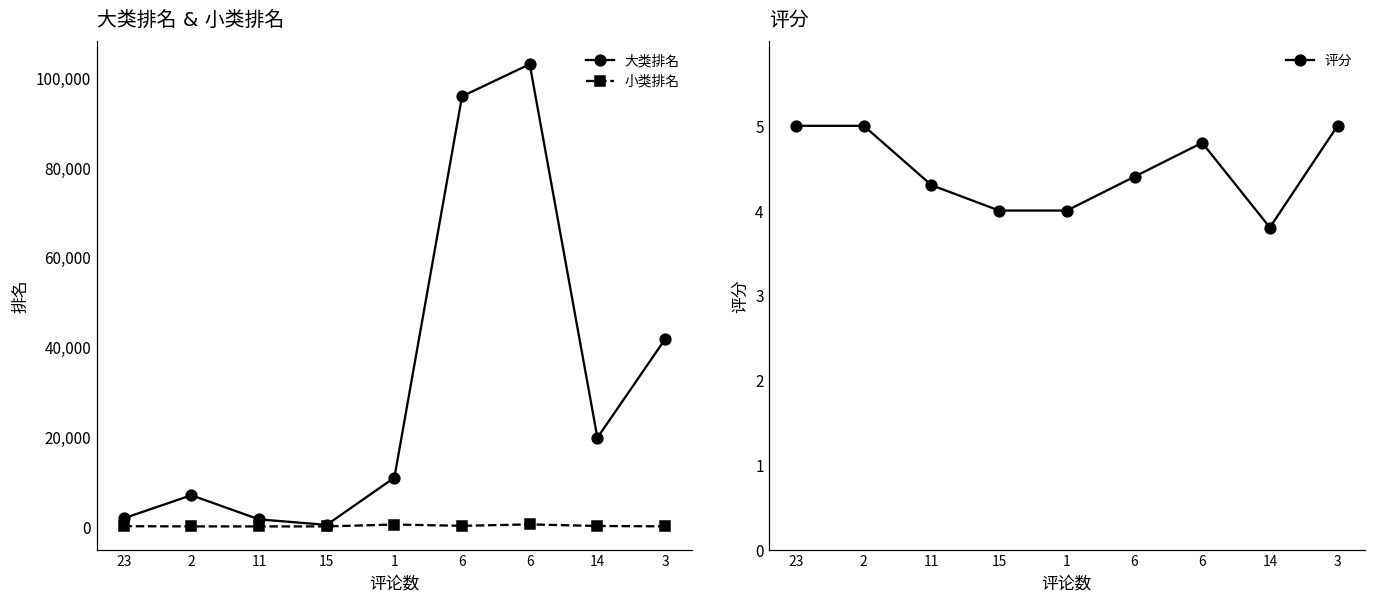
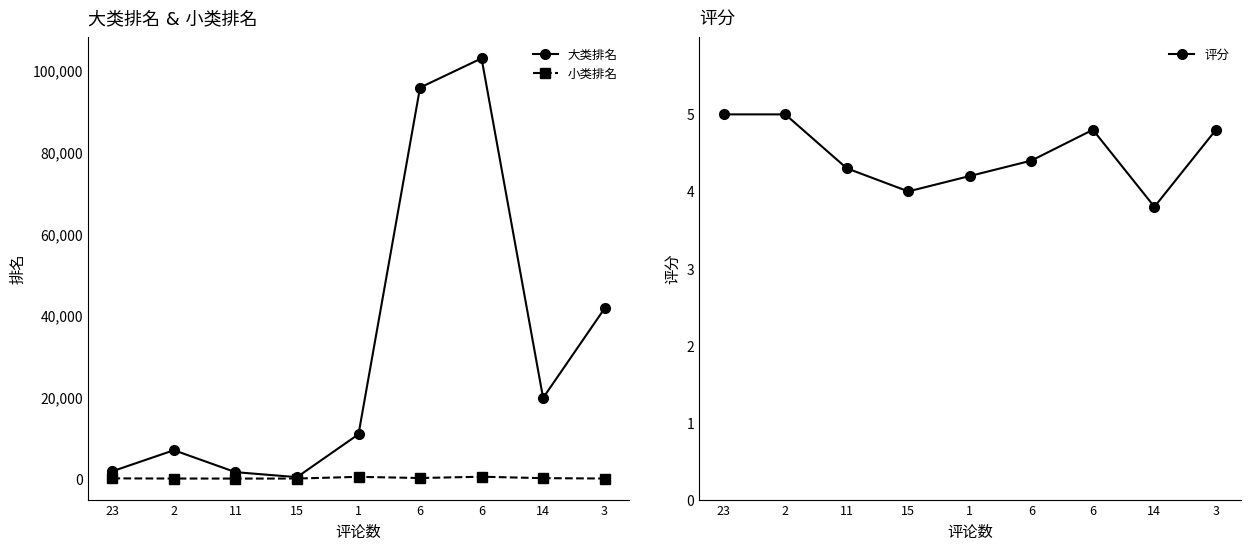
评分, 1: 4.0 -> 4.2
评分, 3: 5.0 -> 4.8
